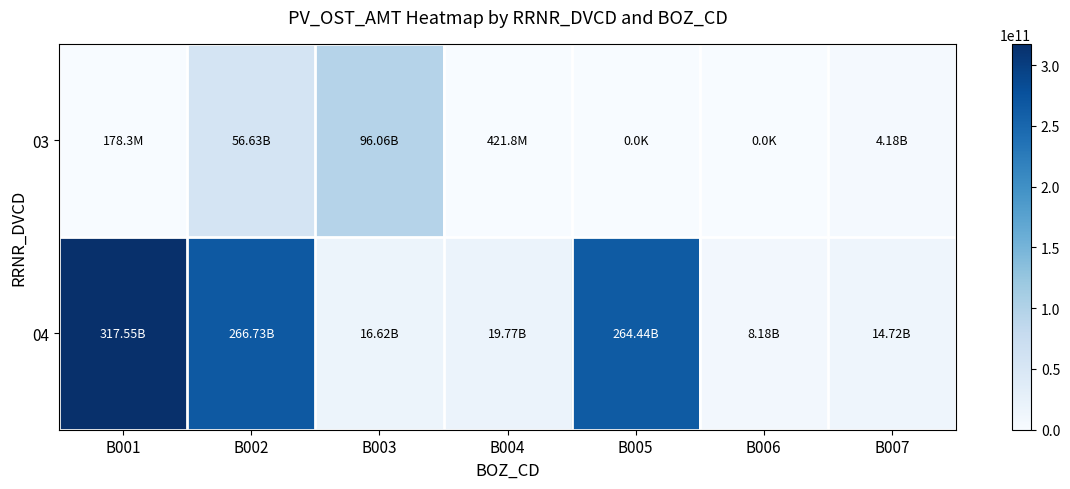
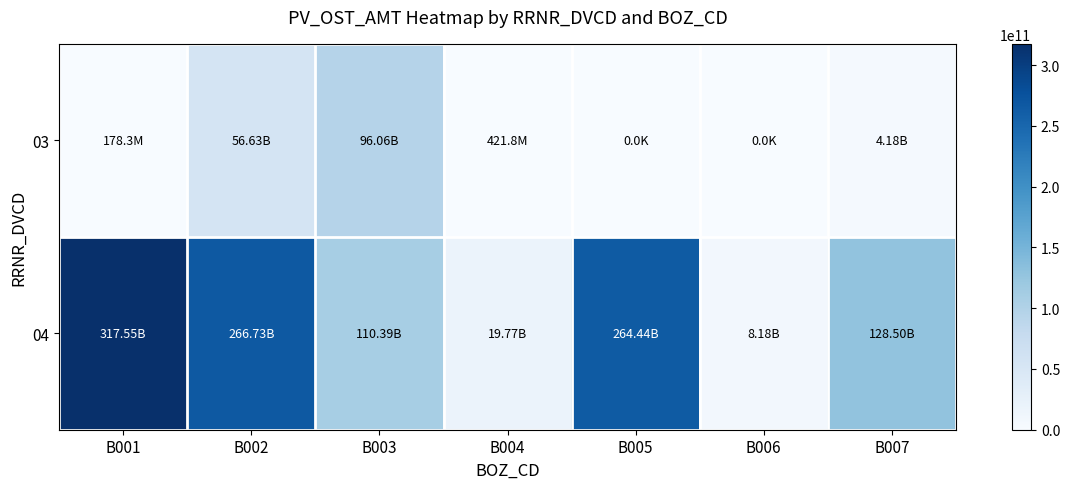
04, B003: 16.62B -> 110.39B
04, B007: 14.72B -> 128.50B
